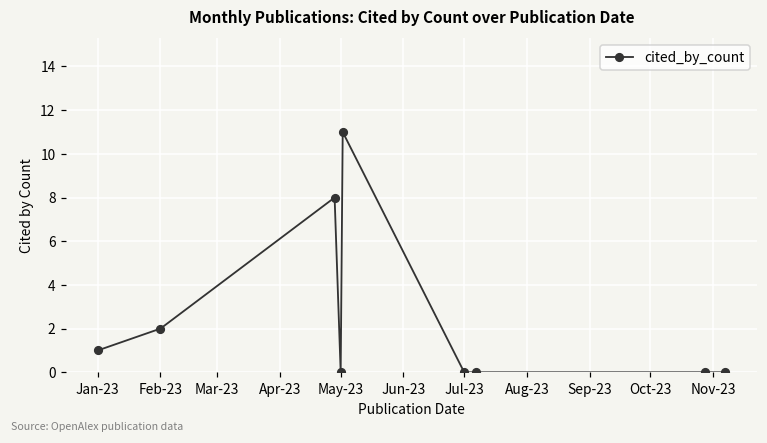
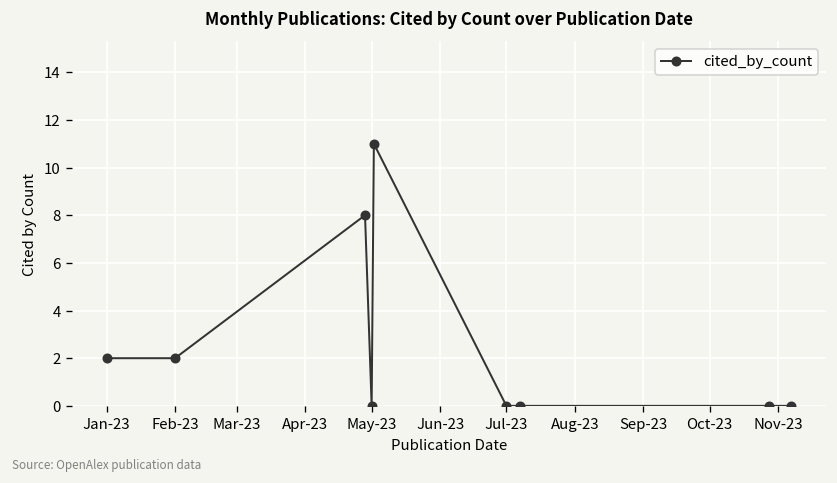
Jan-23: 1 -> 2
